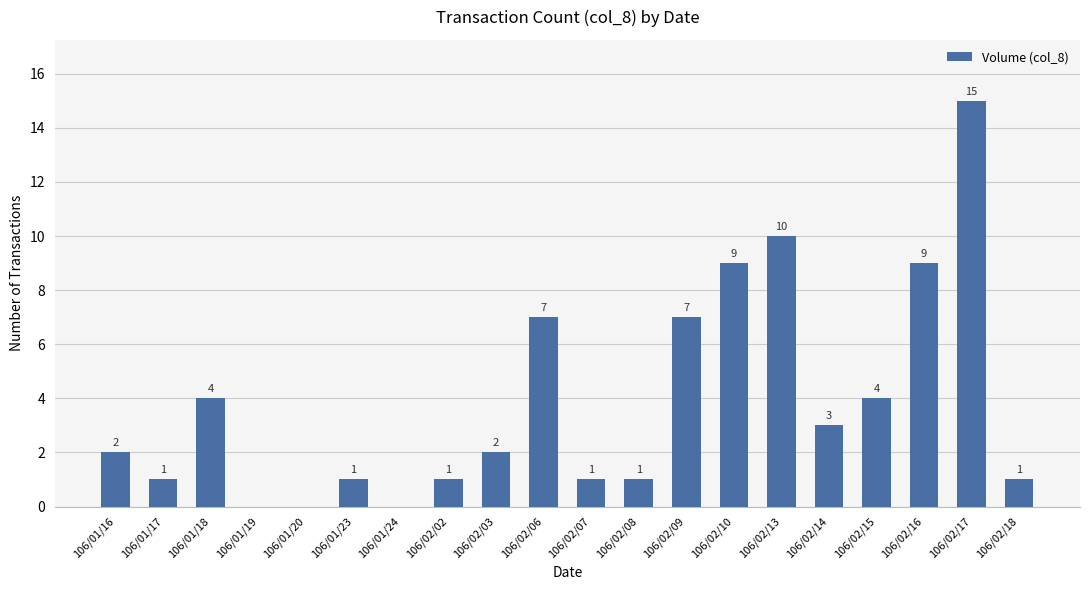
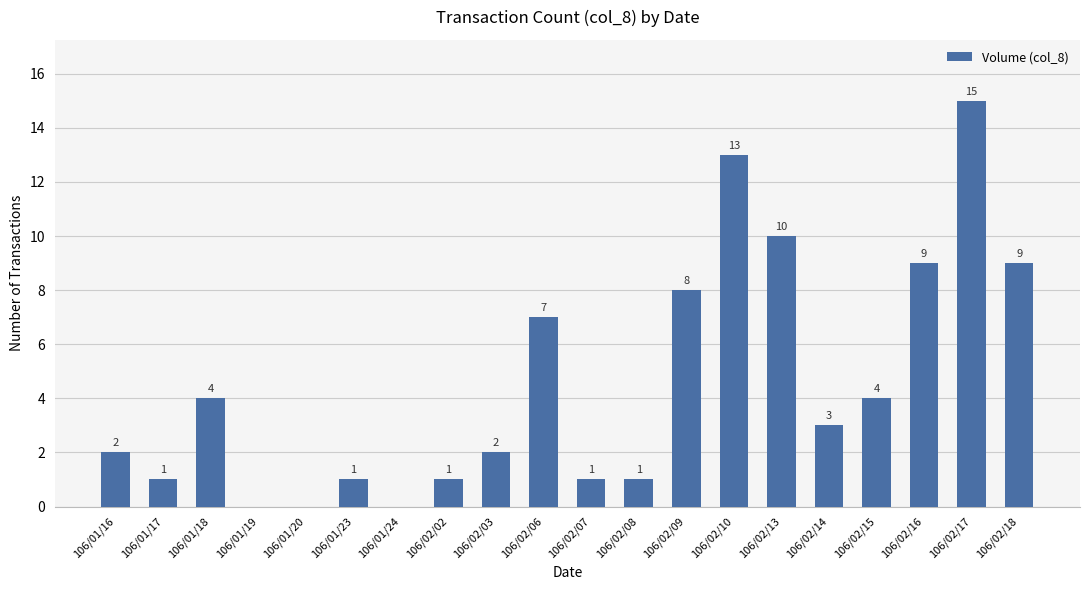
106/02/09: 7 -> 8
106/02/10: 9 -> 13
106/02/18: 1 -> 9
